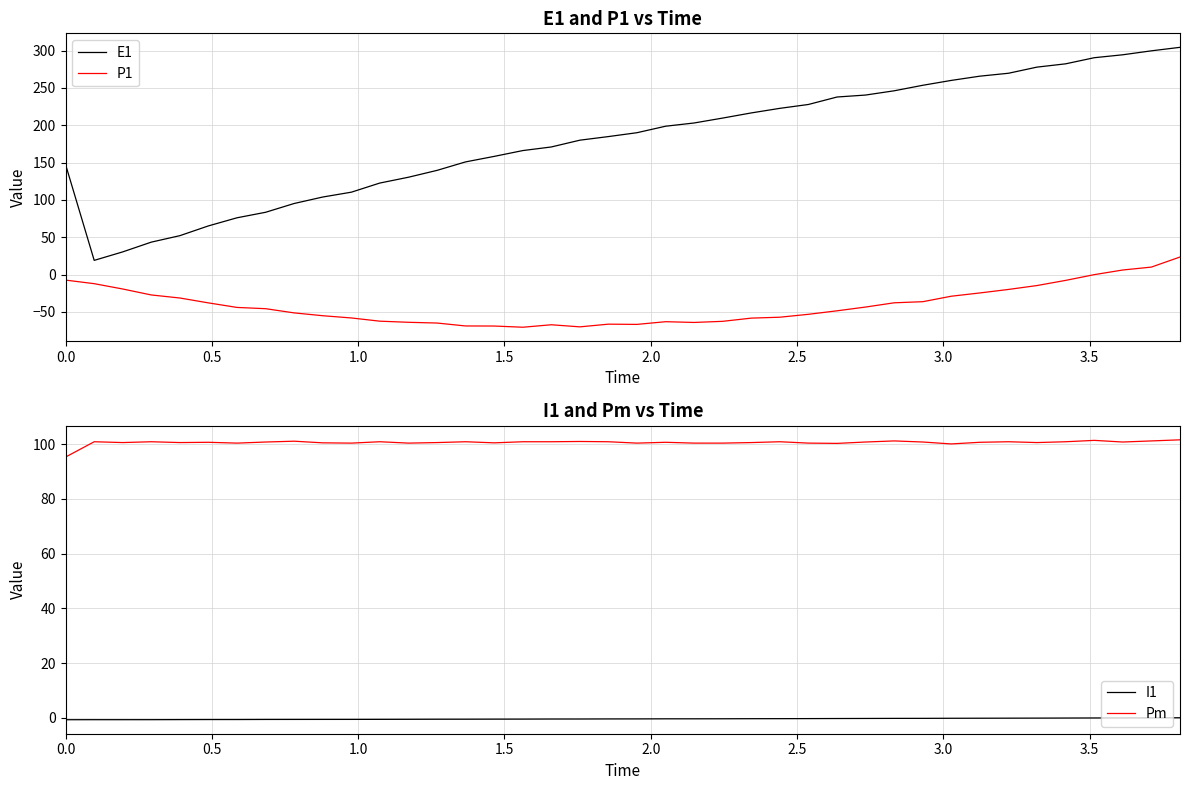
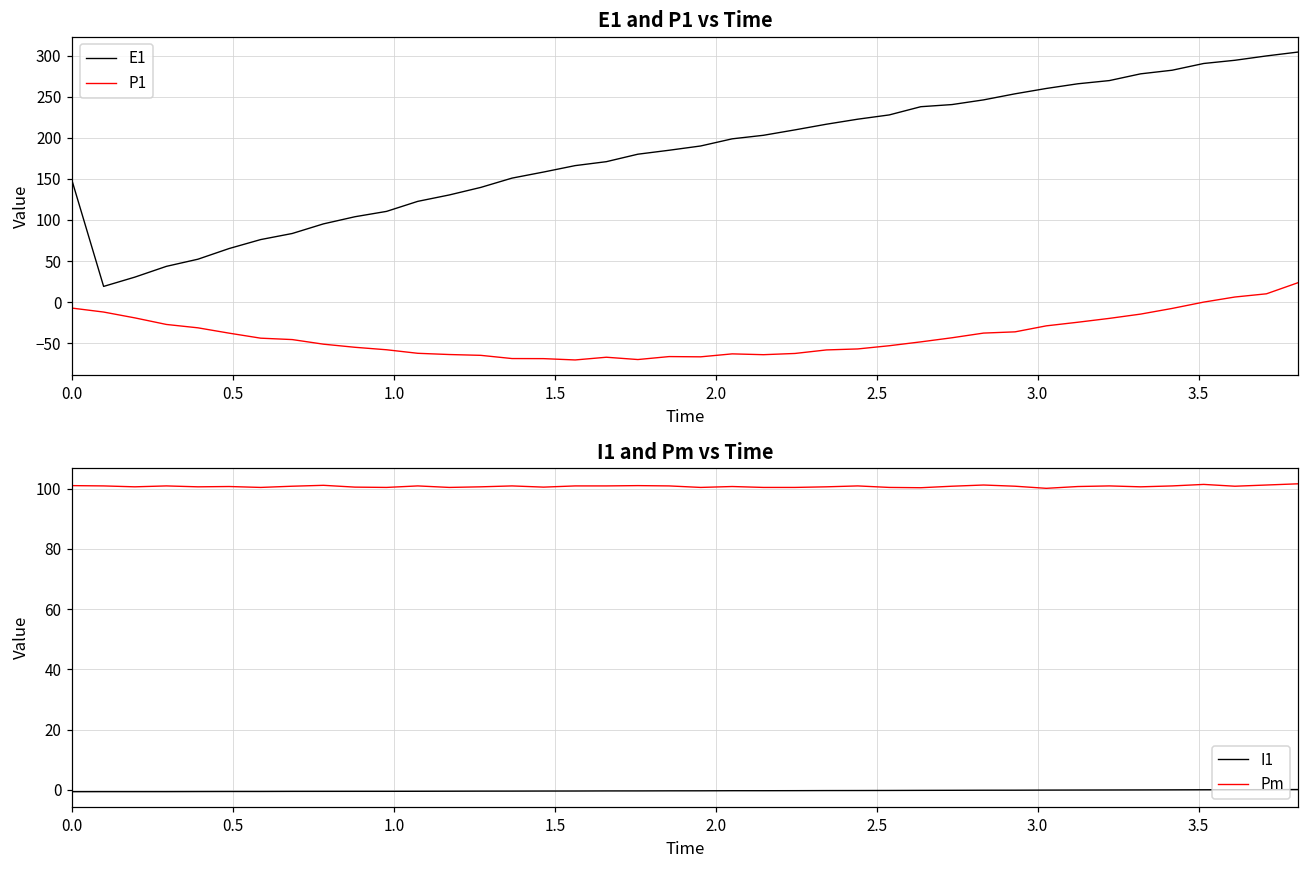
I1 and Pm vs Time, Pm, 0.0: 95 -> 101
